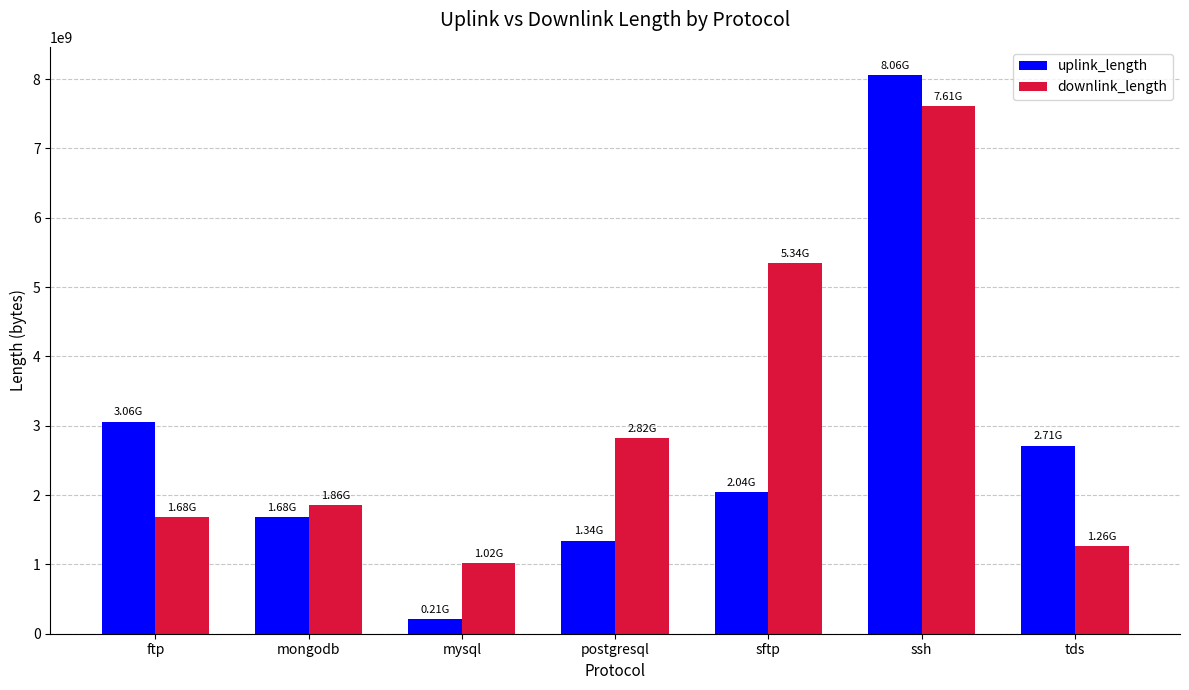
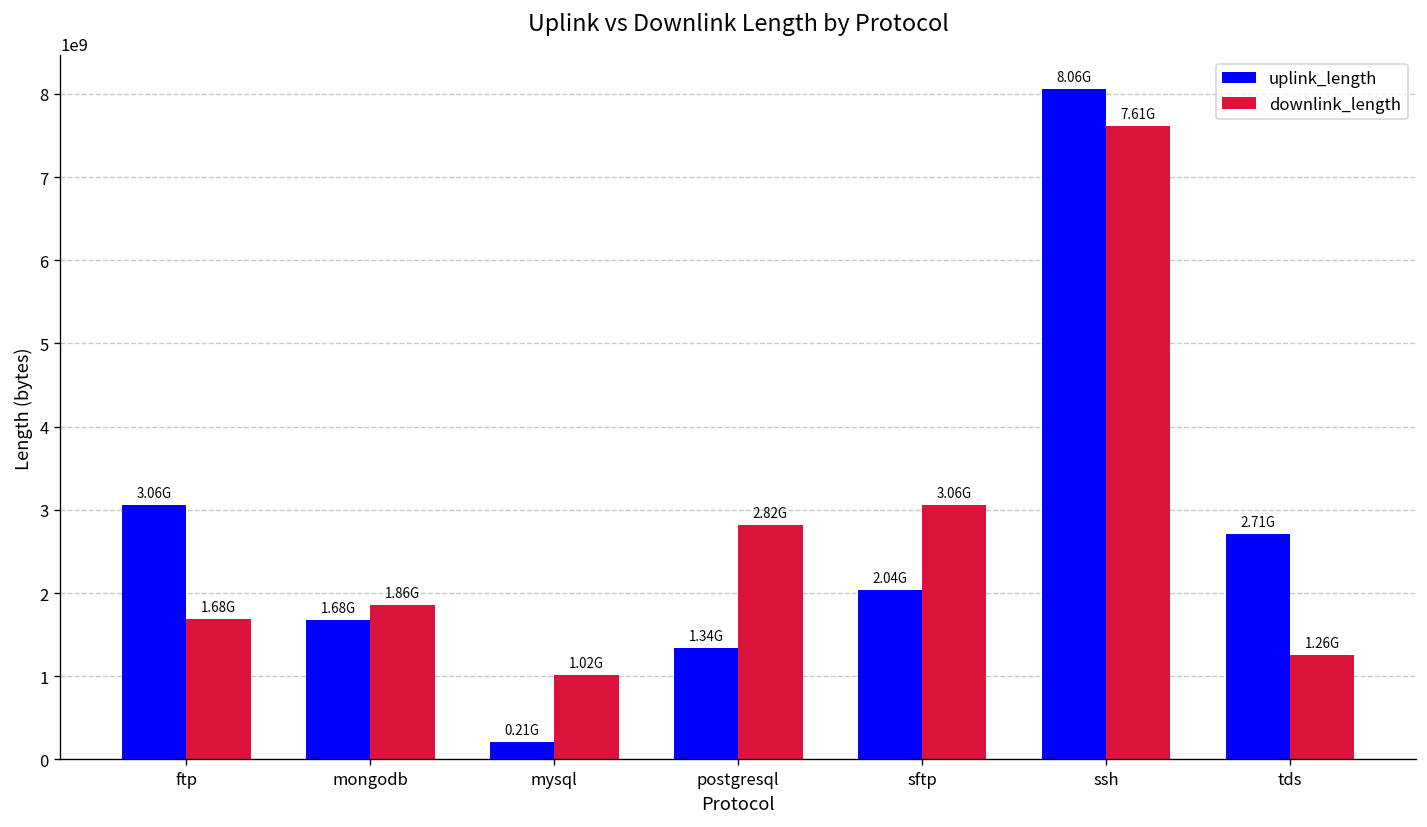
downlink_length, sftp: 5.34G -> 3.06G
